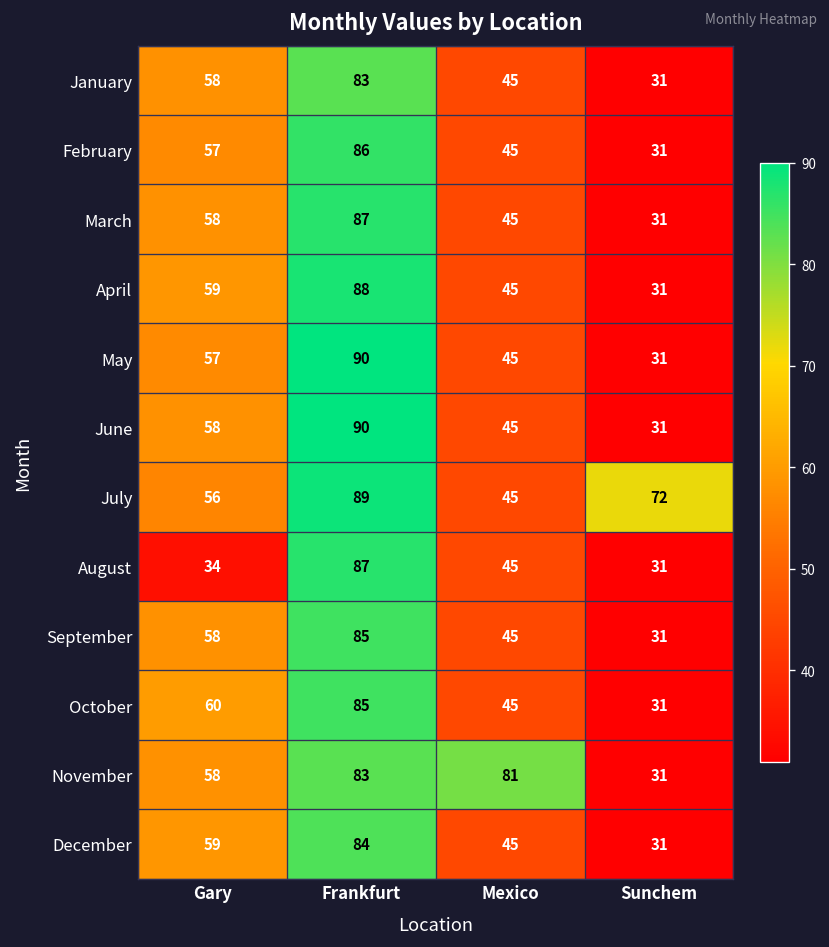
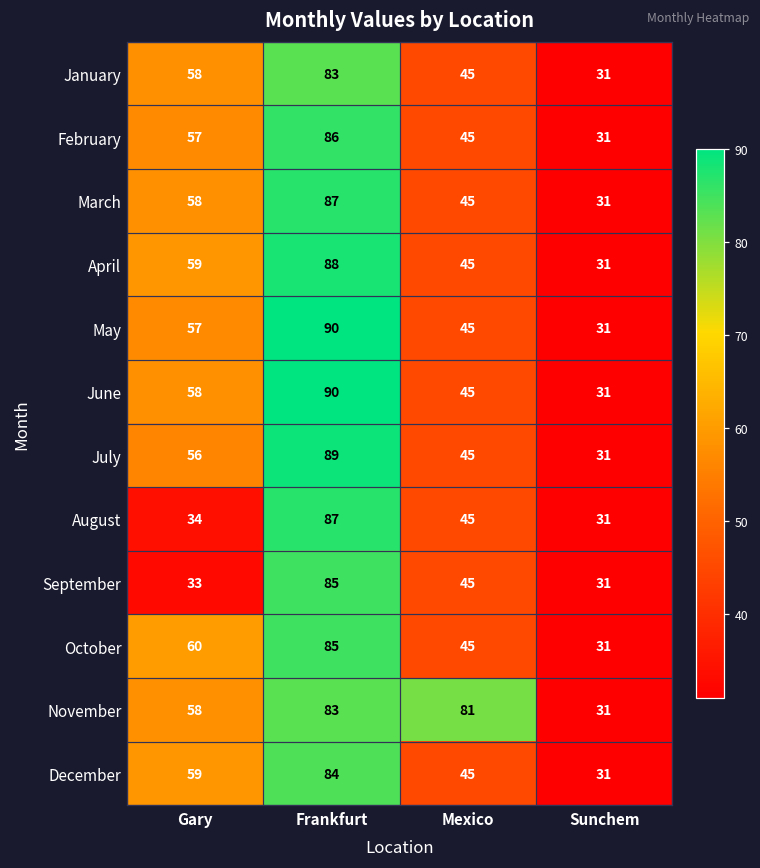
July, Sunchem: 72 -> 31
September, Gary: 58 -> 33
